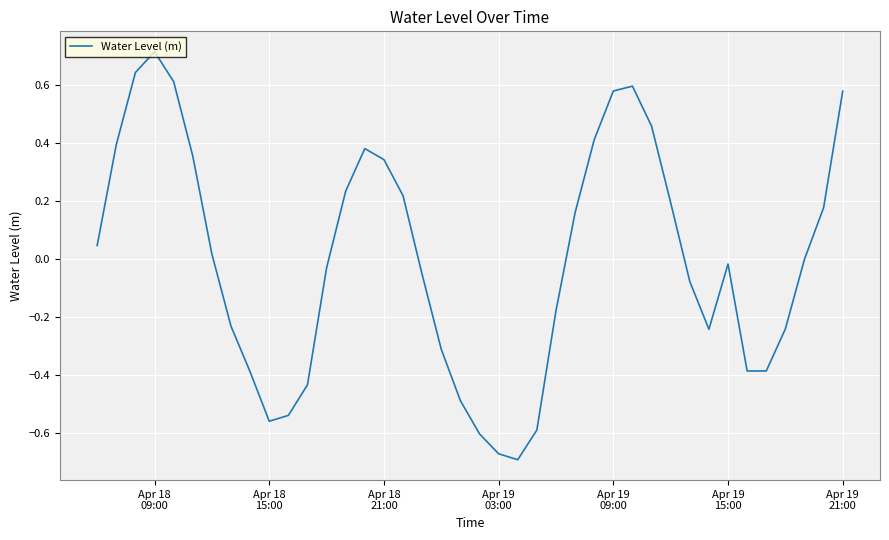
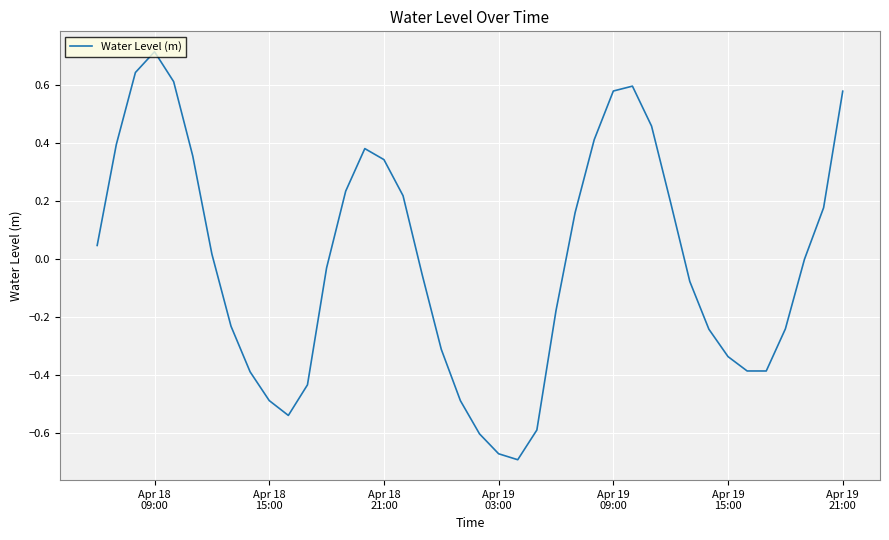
Apr 18 15:00: -0.56 -> -0.49
Apr 19 15:00: -0.02 -> -0.34
